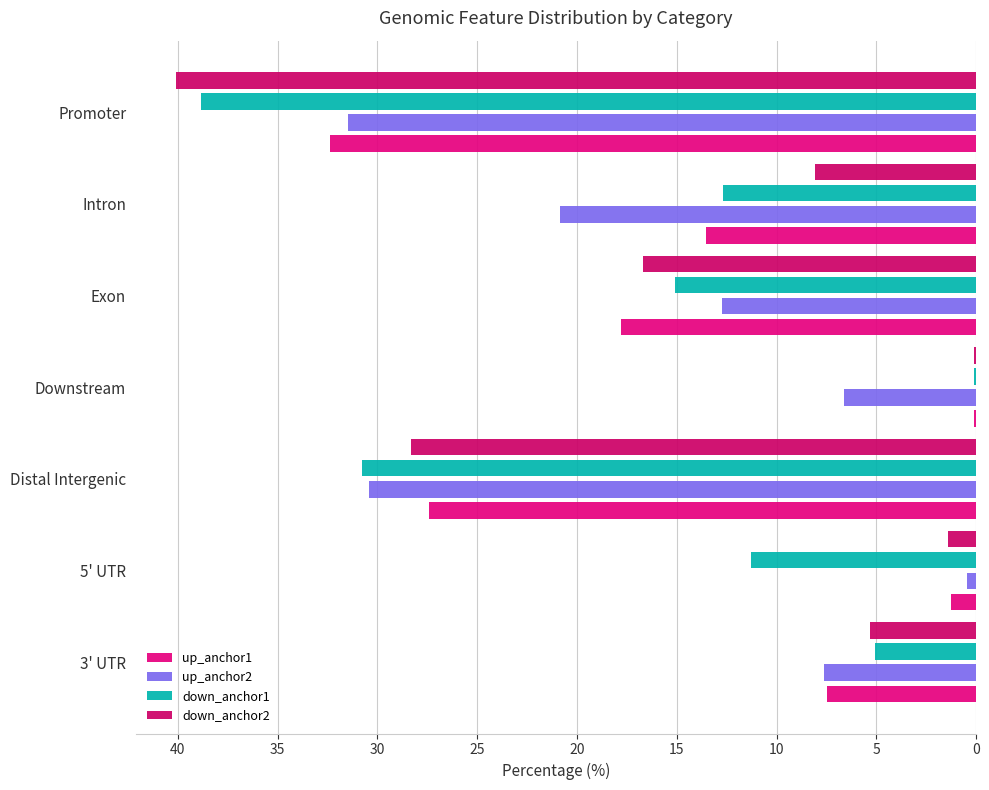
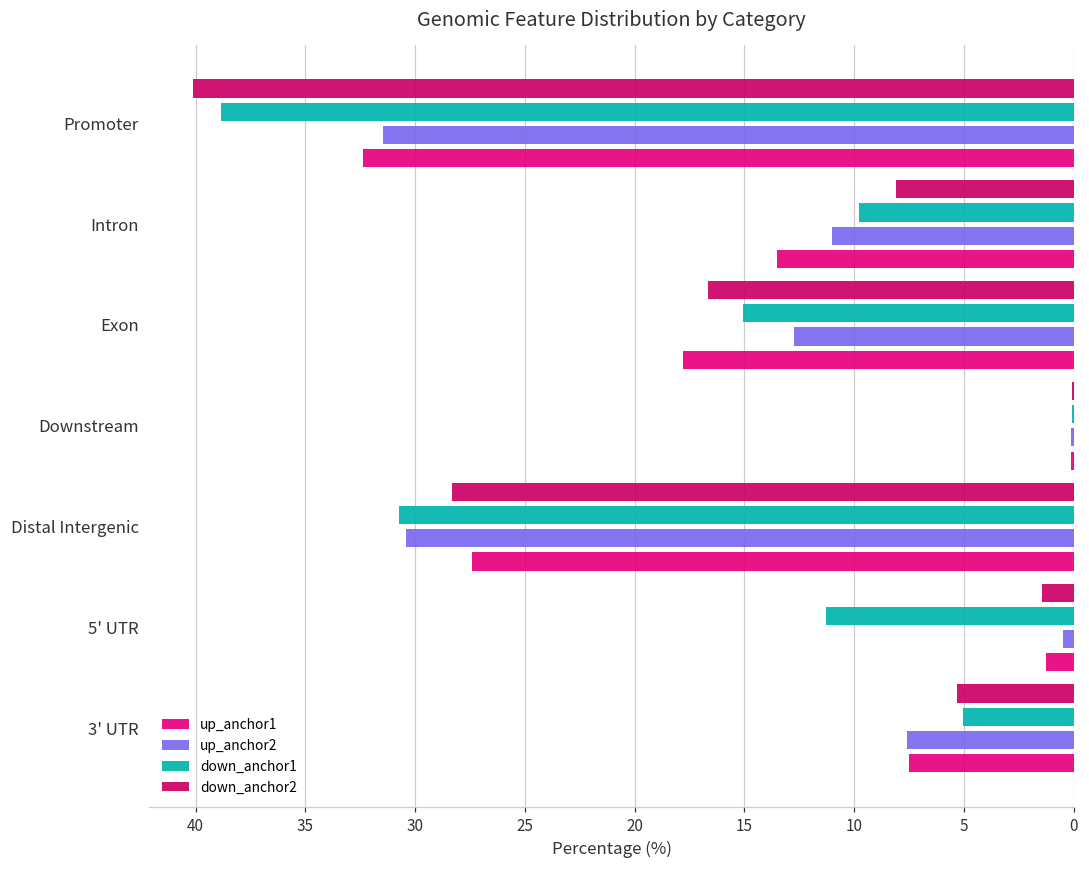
down_anchor1, Intron: 12.7 -> 9.8
up_anchor2, Intron: 20.9 -> 11.0
up_anchor2, Downstream: 6.6 -> 0.1
